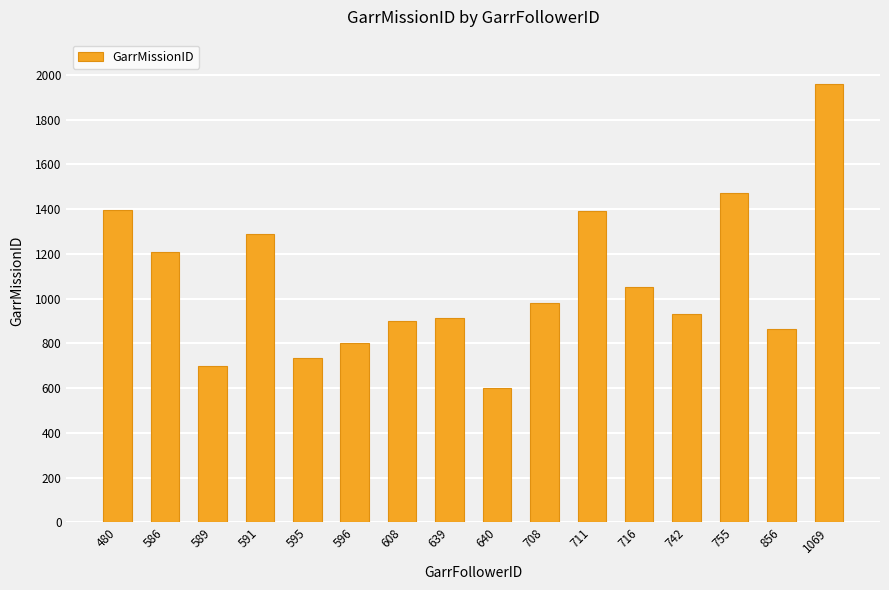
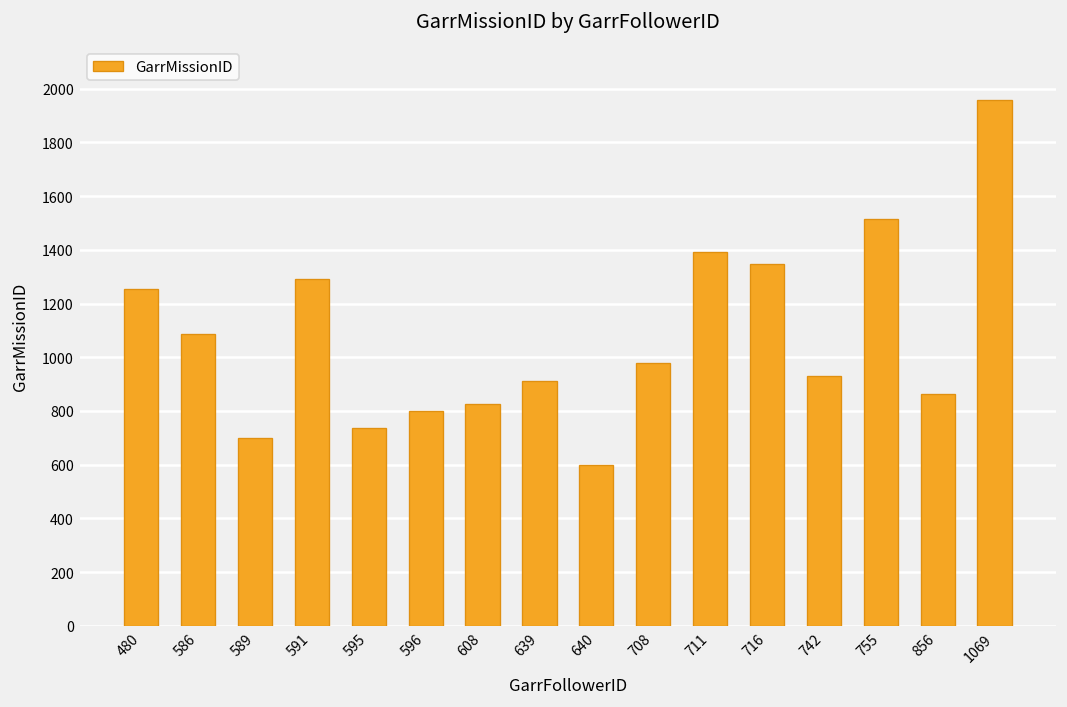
480: 1390 -> 1260
586: 1210 -> 1090
608: 900 -> 830
716: 1050 -> 1350
755: 1470 -> 1520
